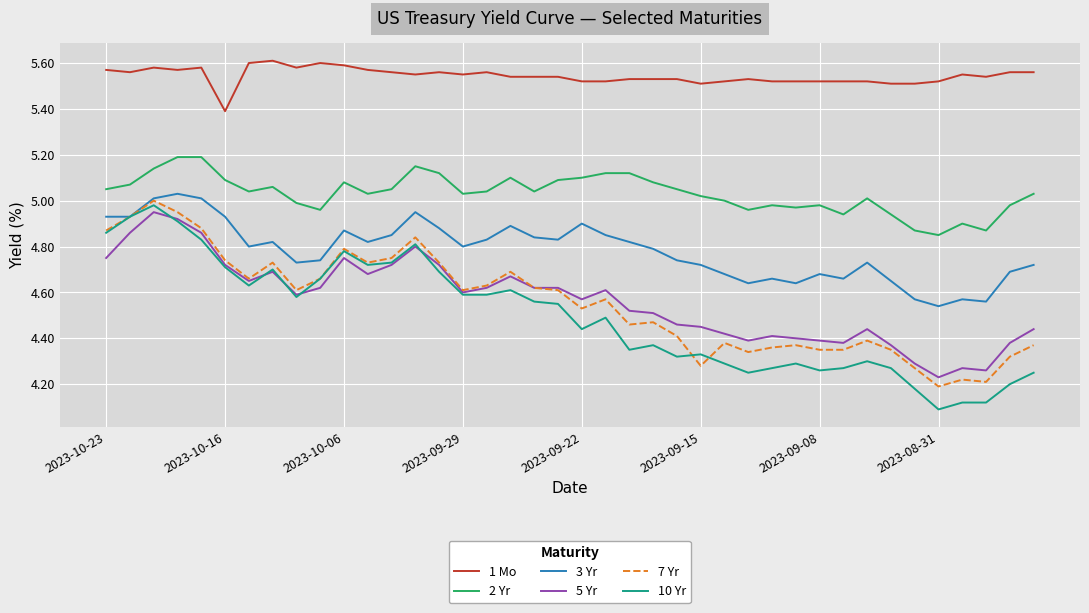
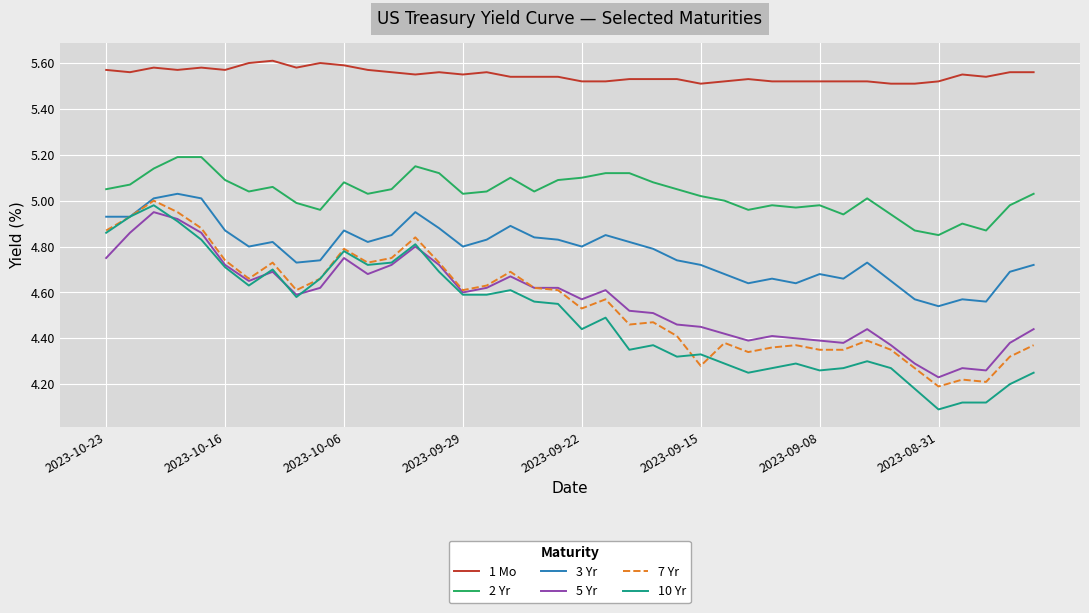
1 Mo, 2023-10-16: 5.39 -> 5.57
3 Yr, 2023-10-16: 4.93 -> 4.87
3 Yr, 2023-09-22: 4.9 -> 4.8
